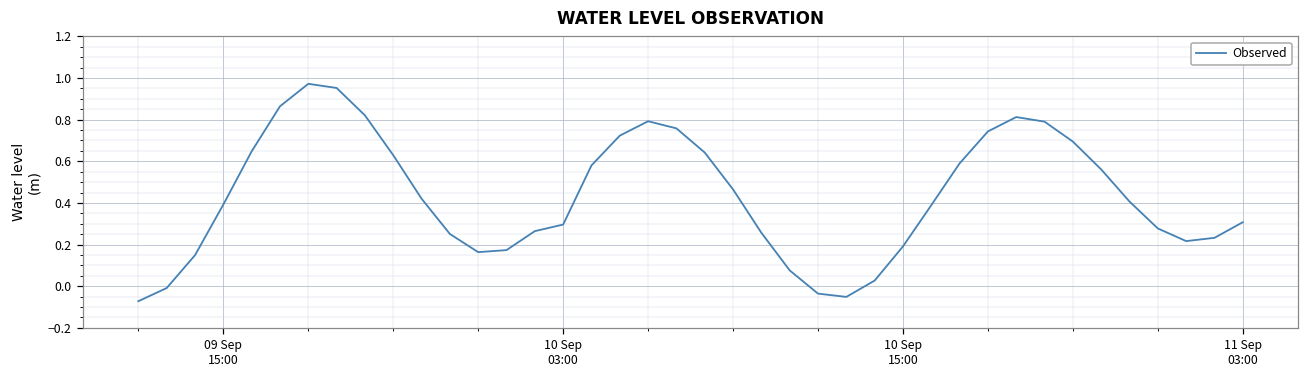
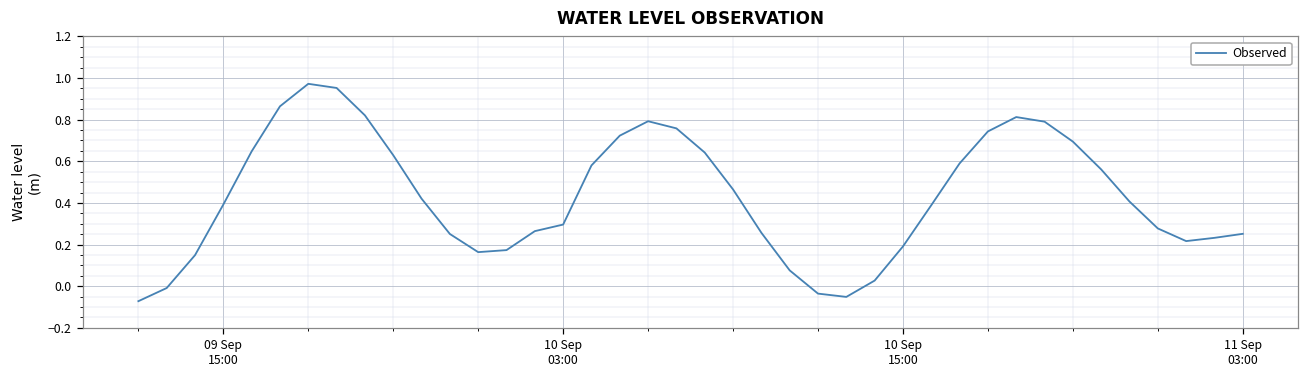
11 Sep 03:00: 0.31 -> 0.25
